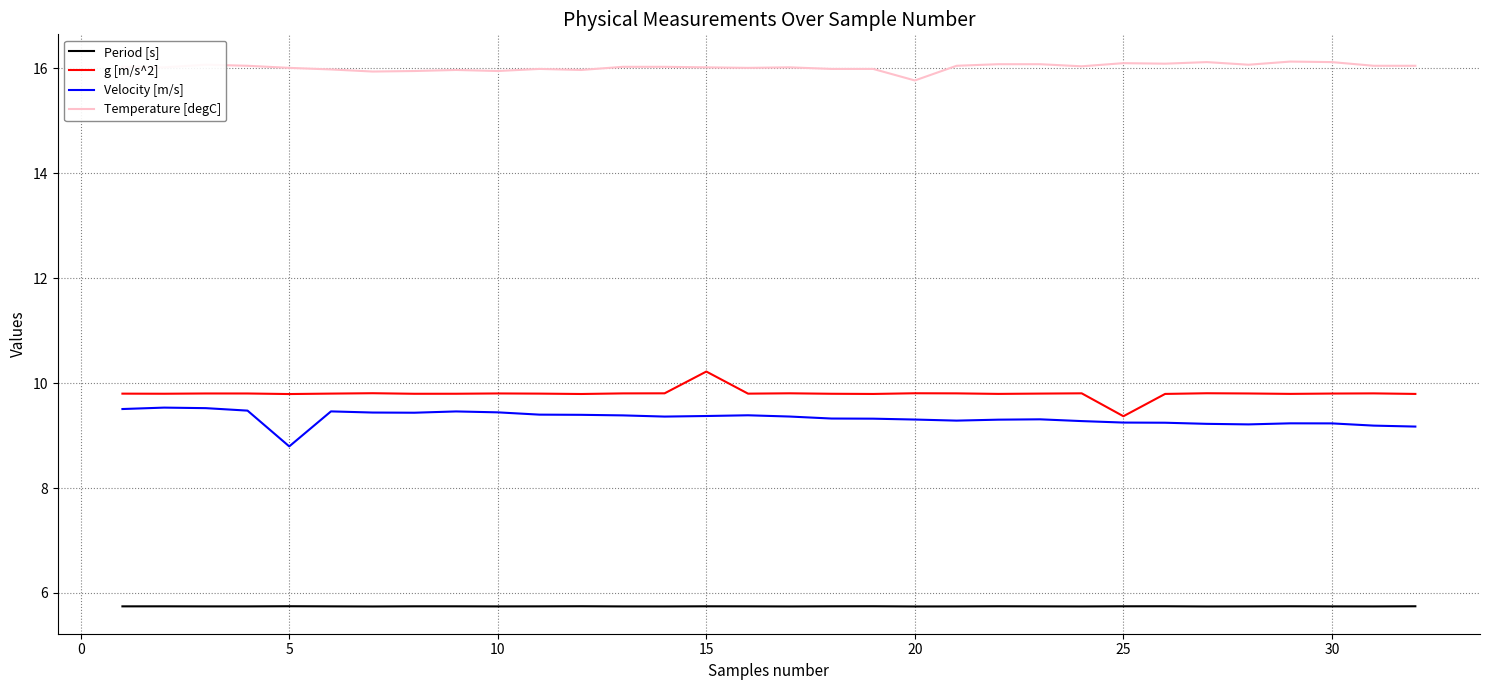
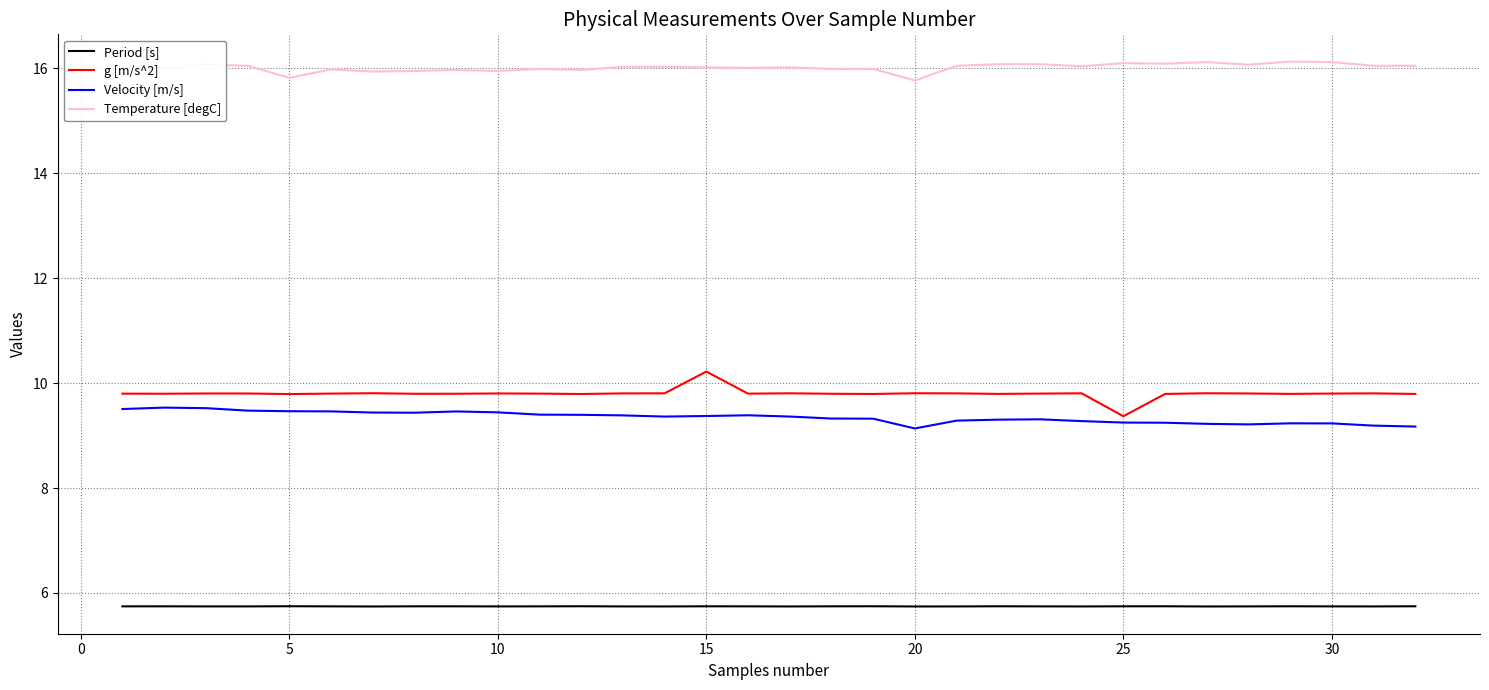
Velocity [m/s], 5: 8.8 -> 9.5
Temperature [degC], 5: 16.0 -> 15.8
Velocity [m/s], 20: 9.3 -> 9.1
